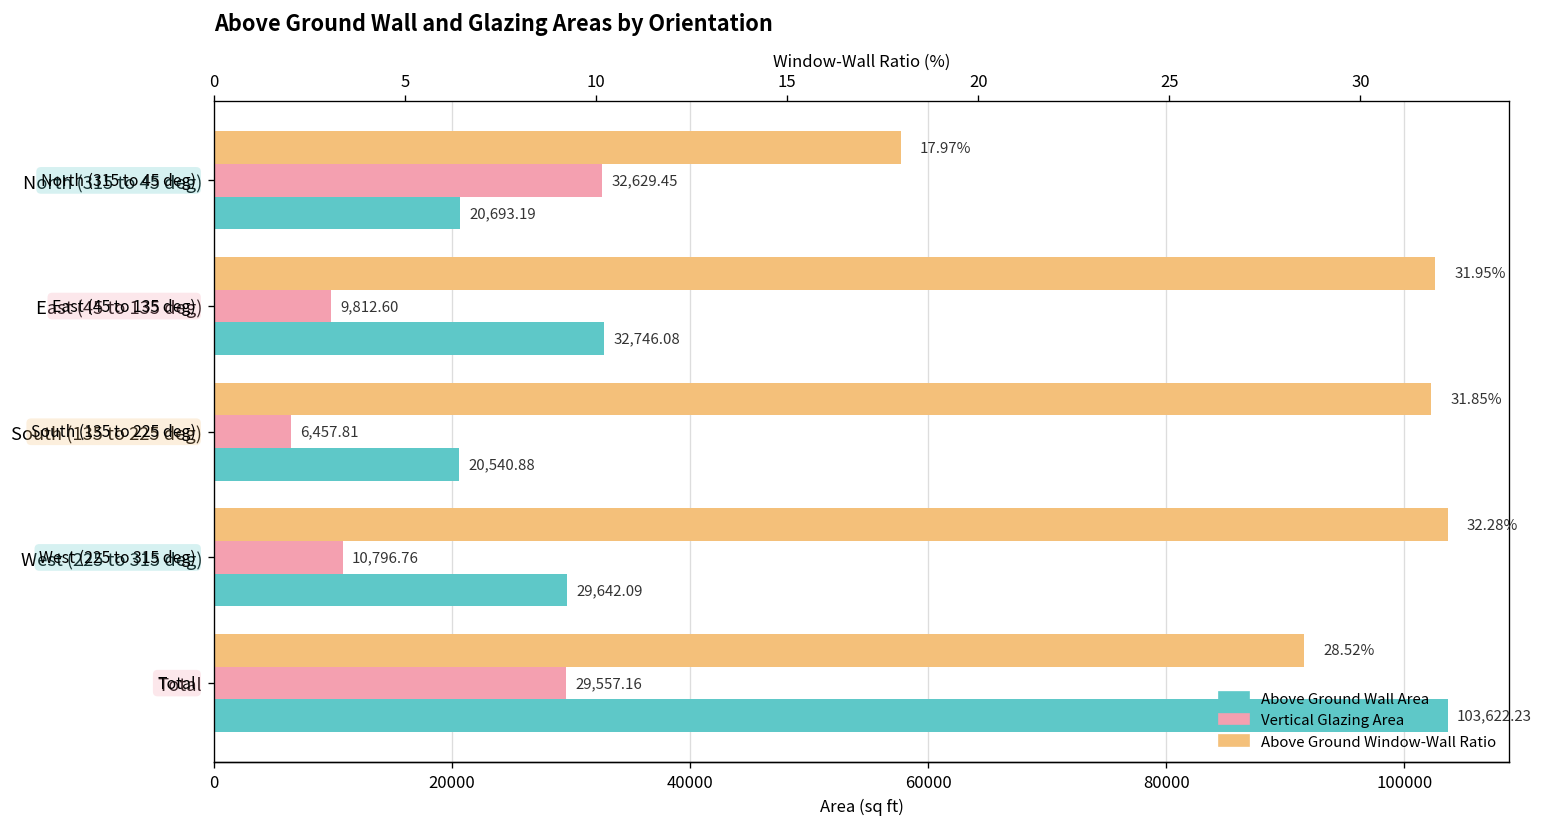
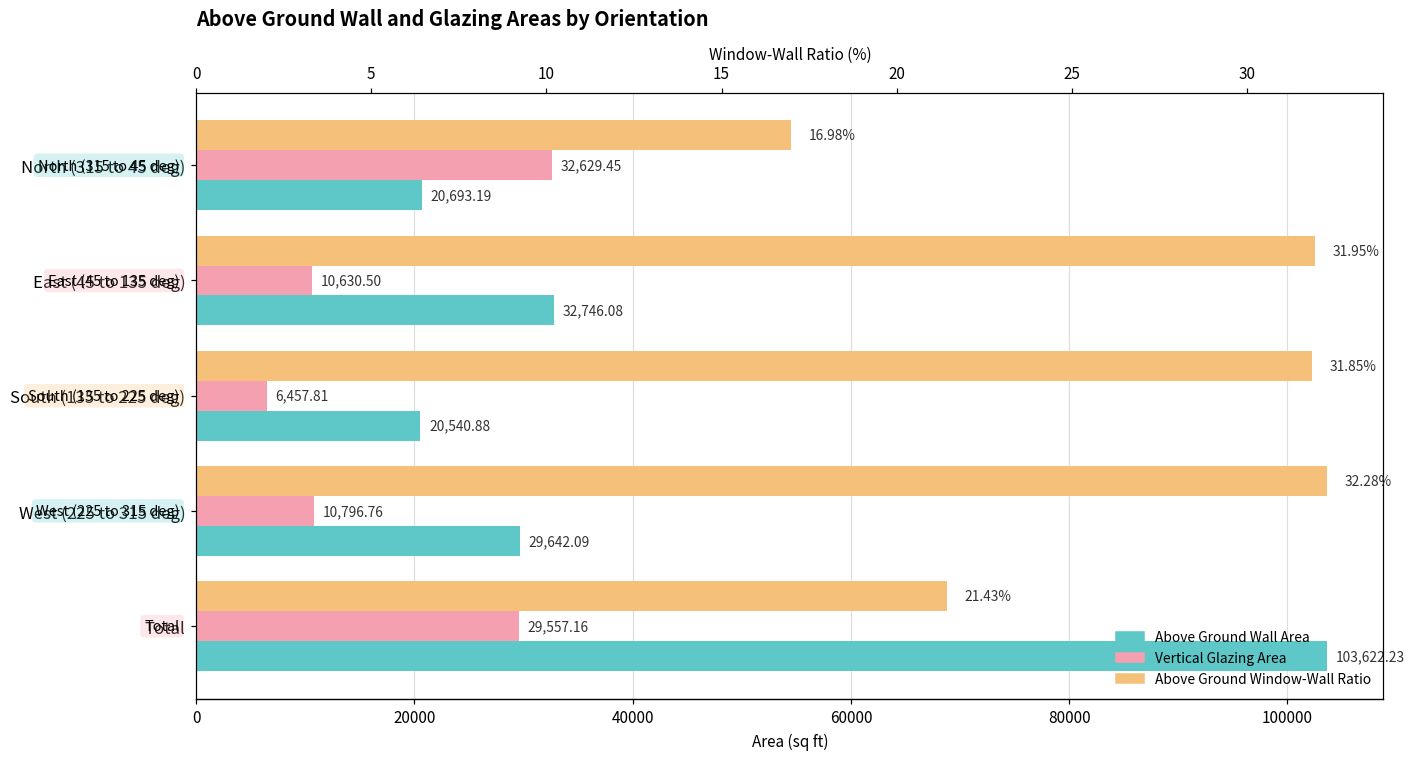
Vertical Glazing Area, East (45 to 135 deg): 9,812.60 -> 10,630.50
Above Ground Window-Wall Ratio, North (315 to 45 deg): 17.97% -> 16.98%
Above Ground Window-Wall Ratio, Total: 28.52% -> 21.43%
